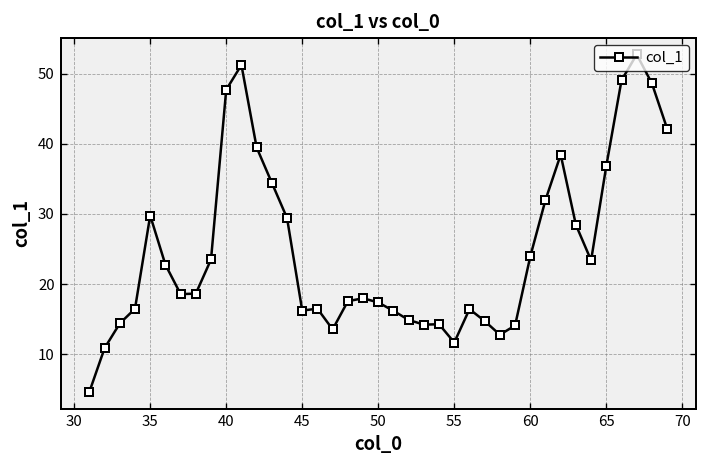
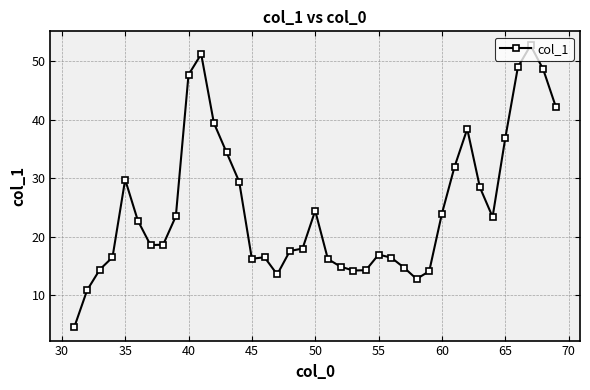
50: 17 -> 24
55: 12 -> 17
